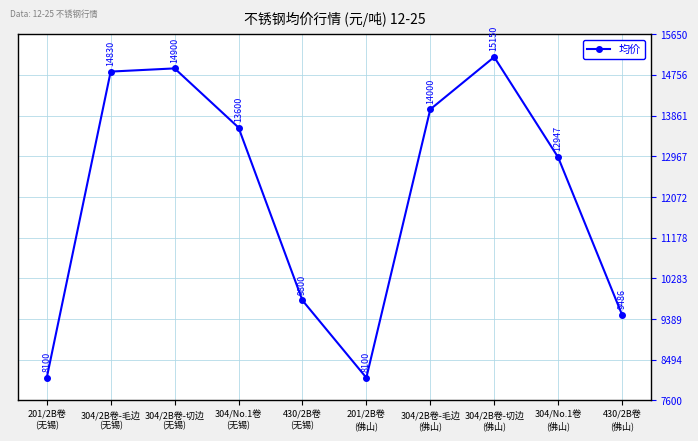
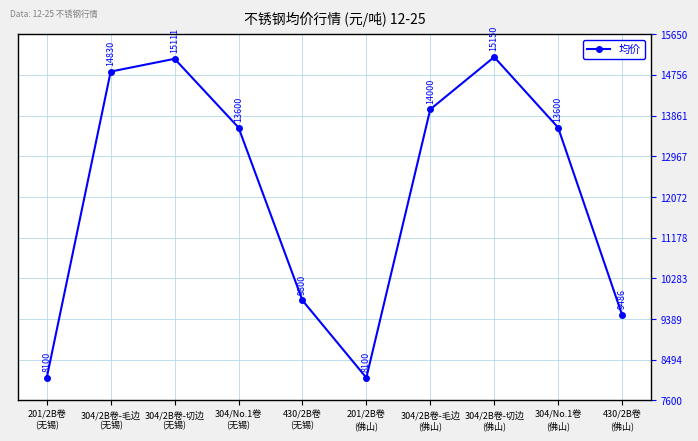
304/2B卷-切边 (无锡): 14900 -> 15111
304/No.1卷 (佛山): 12947 -> 13600
